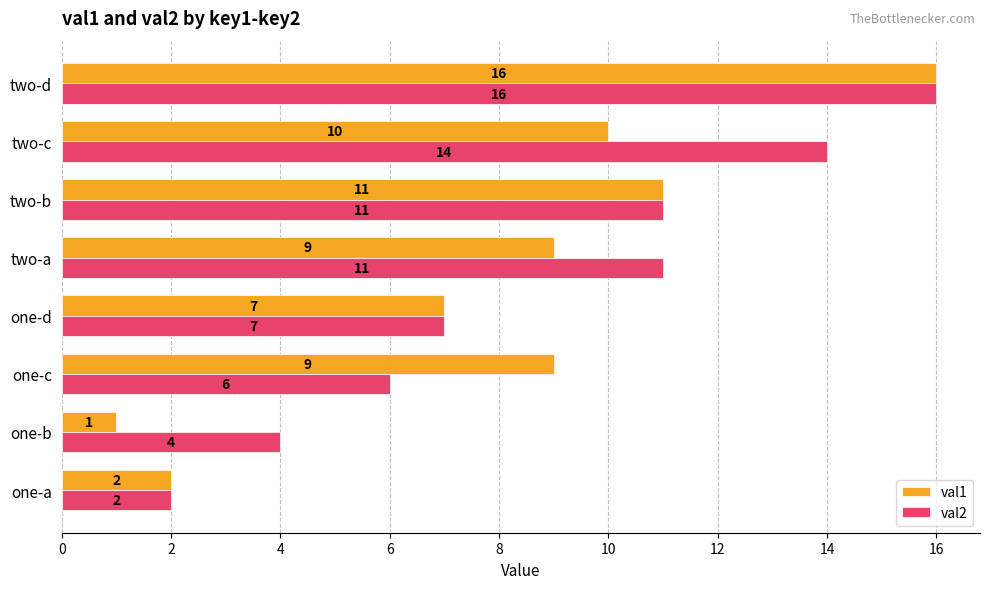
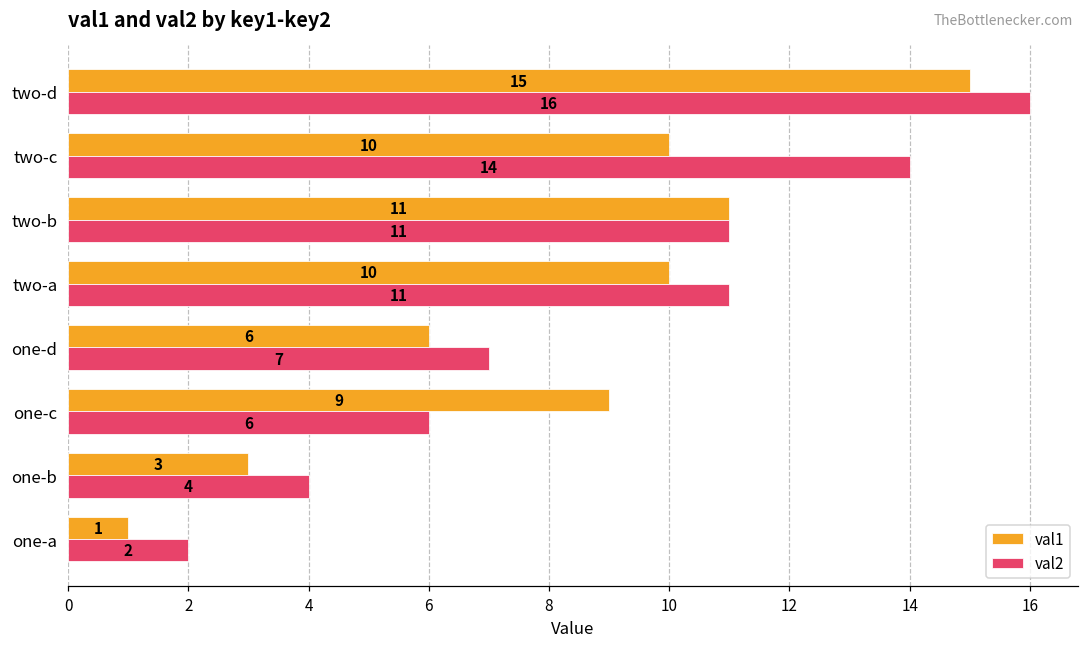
val1, two-d: 16 -> 15
val1, two-a: 9 -> 10
val1, one-d: 7 -> 6
val1, one-b: 1 -> 3
val1, one-a: 2 -> 1
